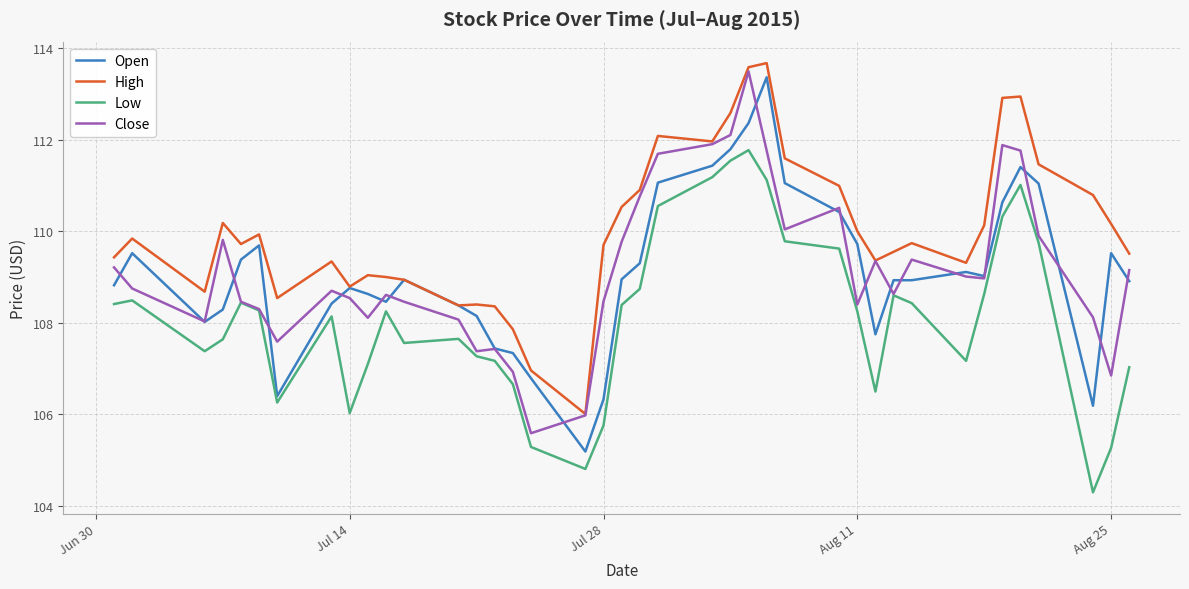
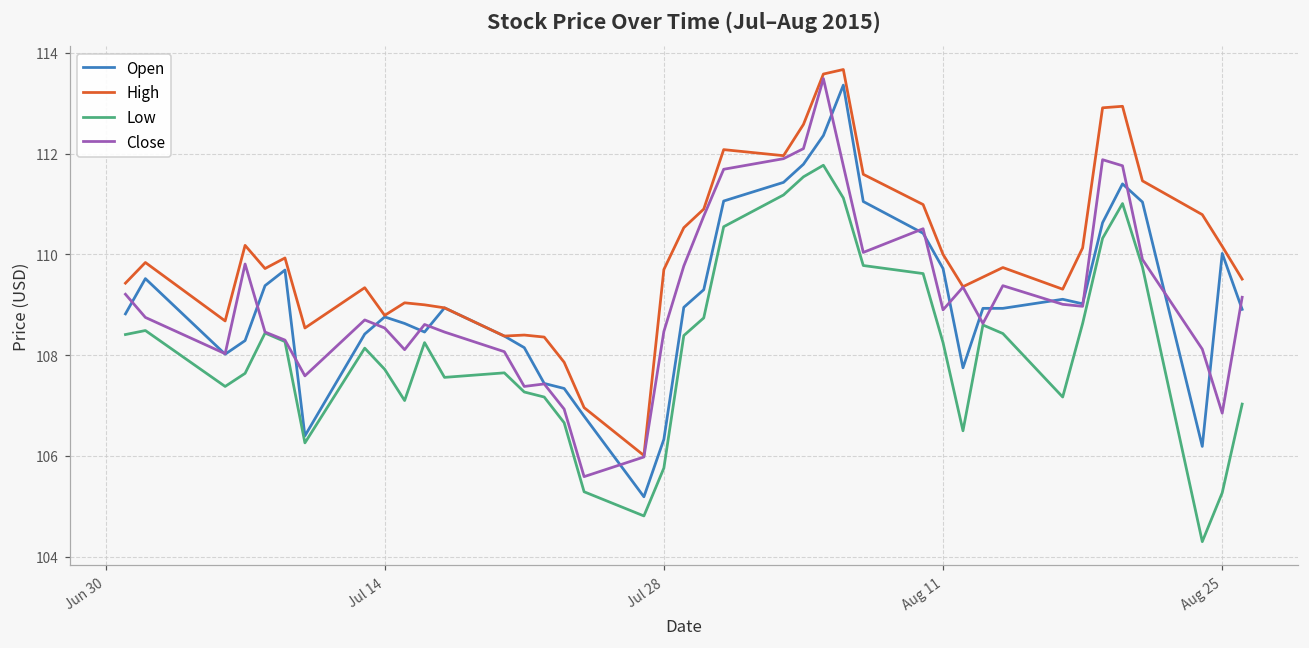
Low, Jul 14: 106.0 -> 107.7
Close, Aug 11: 108.4 -> 108.9
Open, Aug 25: 109.5 -> 110.0
